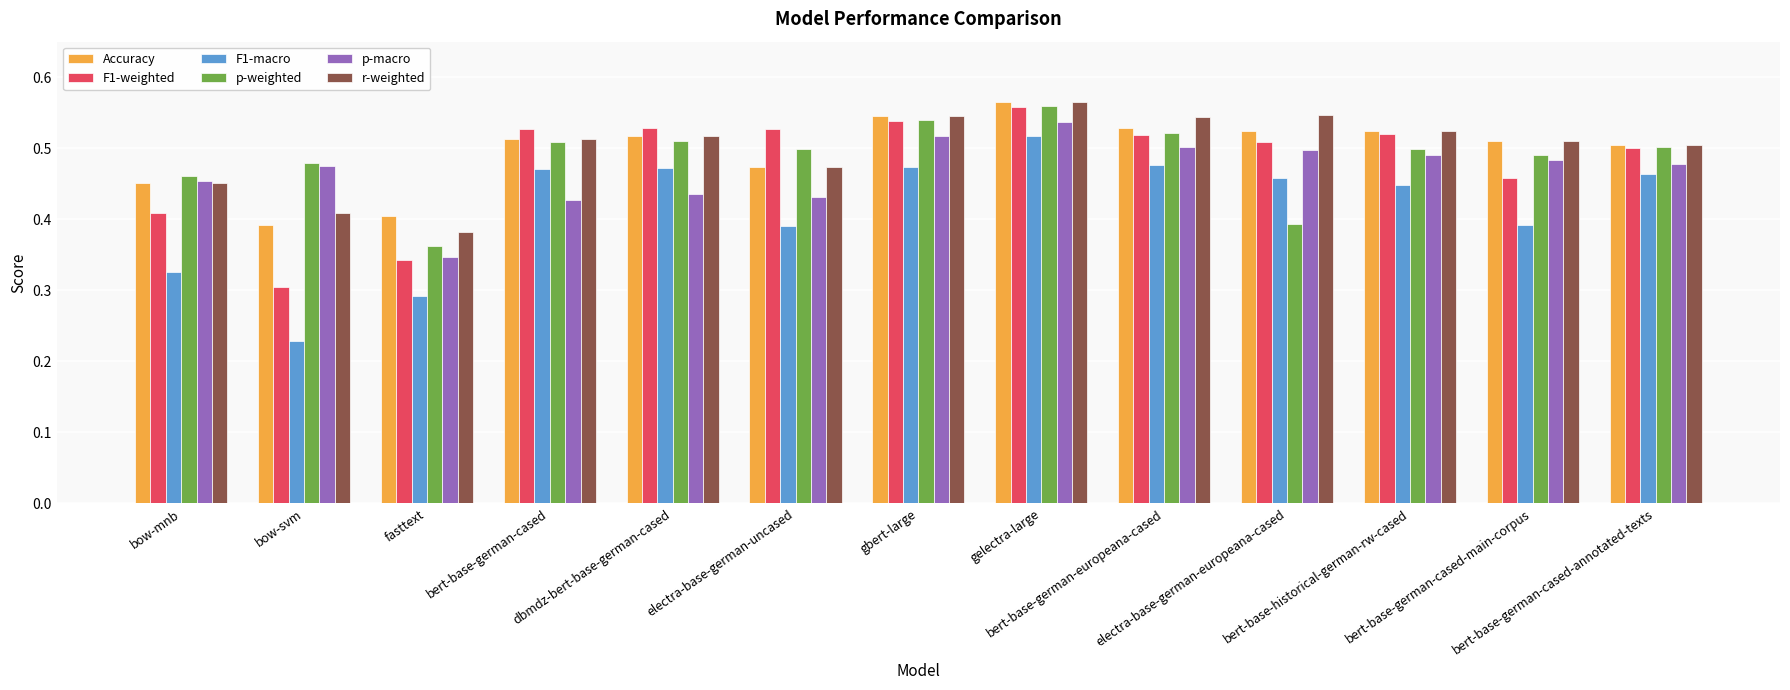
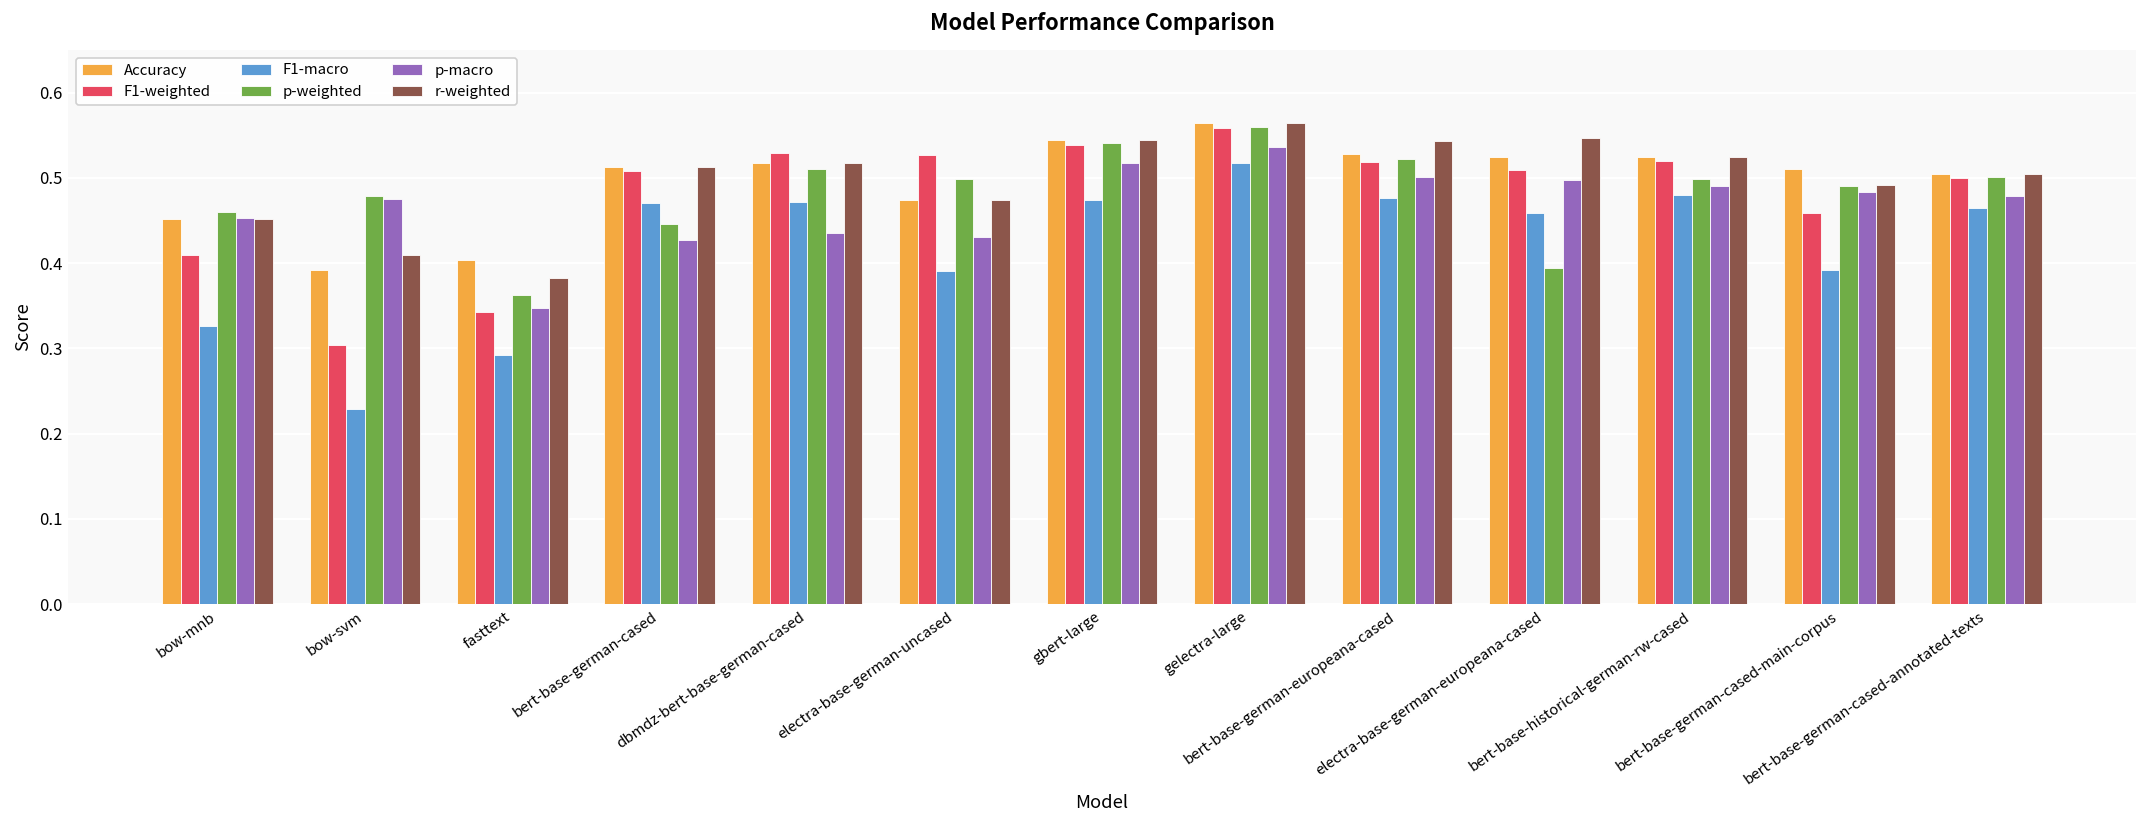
F1-weighted, bert-base-german-cased: 0.53 -> 0.51
p-weighted, bert-base-german-cased: 0.51 -> 0.45
F1-macro, bert-base-historical-german-rw-cased: 0.45 -> 0.48
r-weighted, bert-base-german-cased-main-corpus: 0.51 -> 0.49
